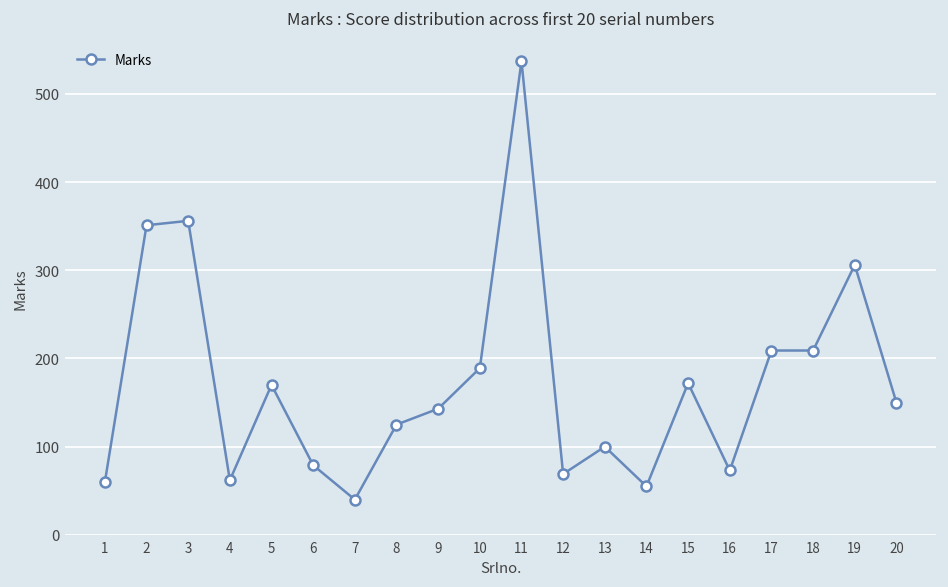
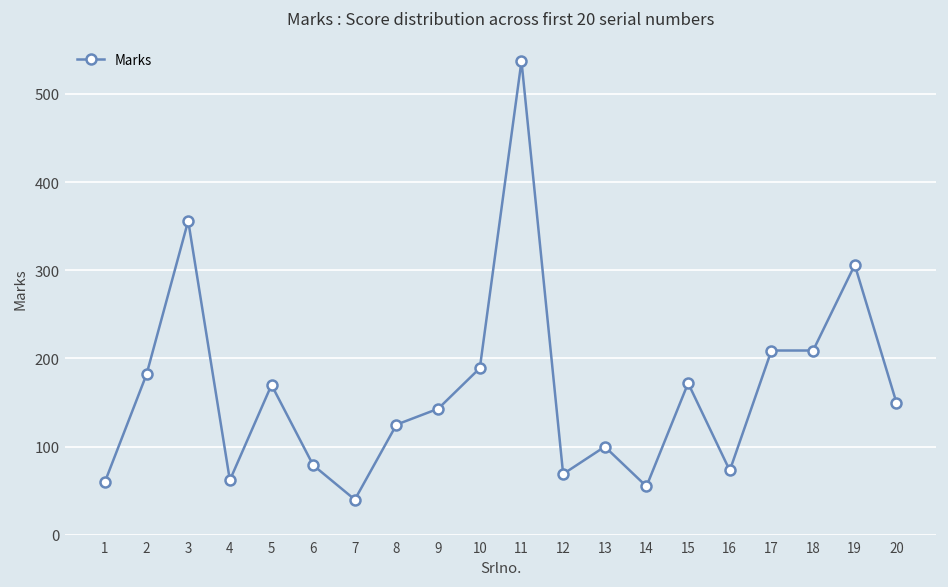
2: 350 -> 180
